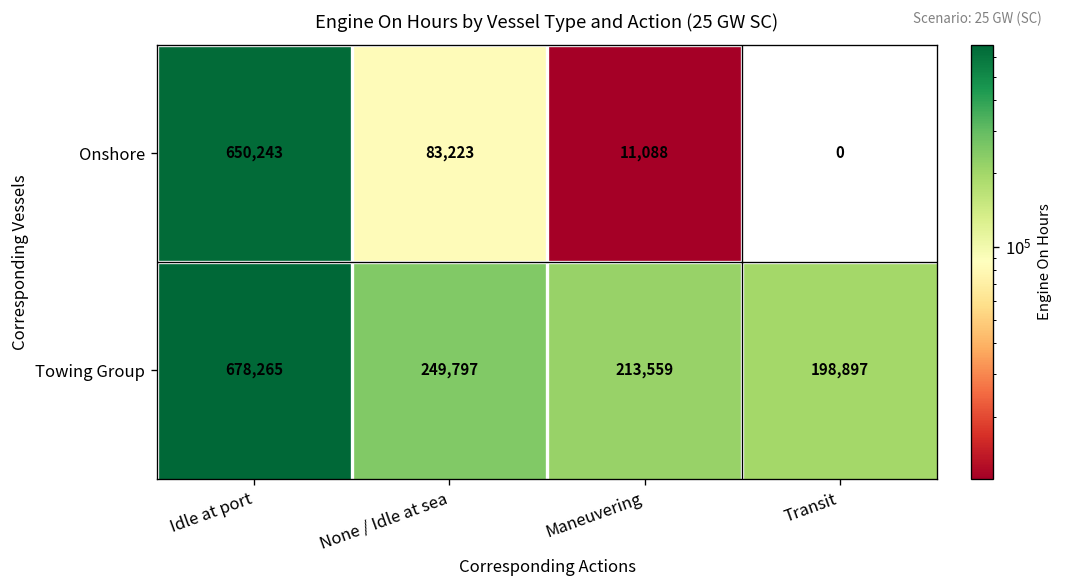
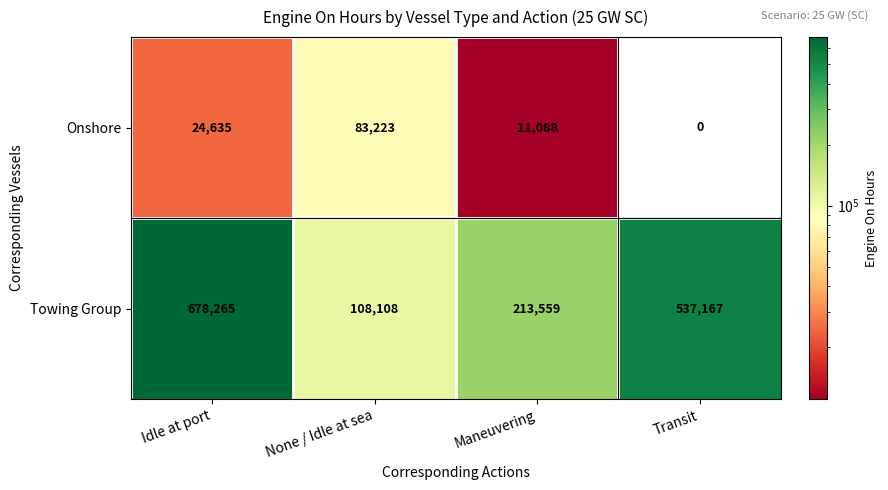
Onshore, Idle at port: 650,243 -> 24,635
Towing Group, None / Idle at sea: 249,797 -> 108,108
Towing Group, Transit: 198,897 -> 537,167
